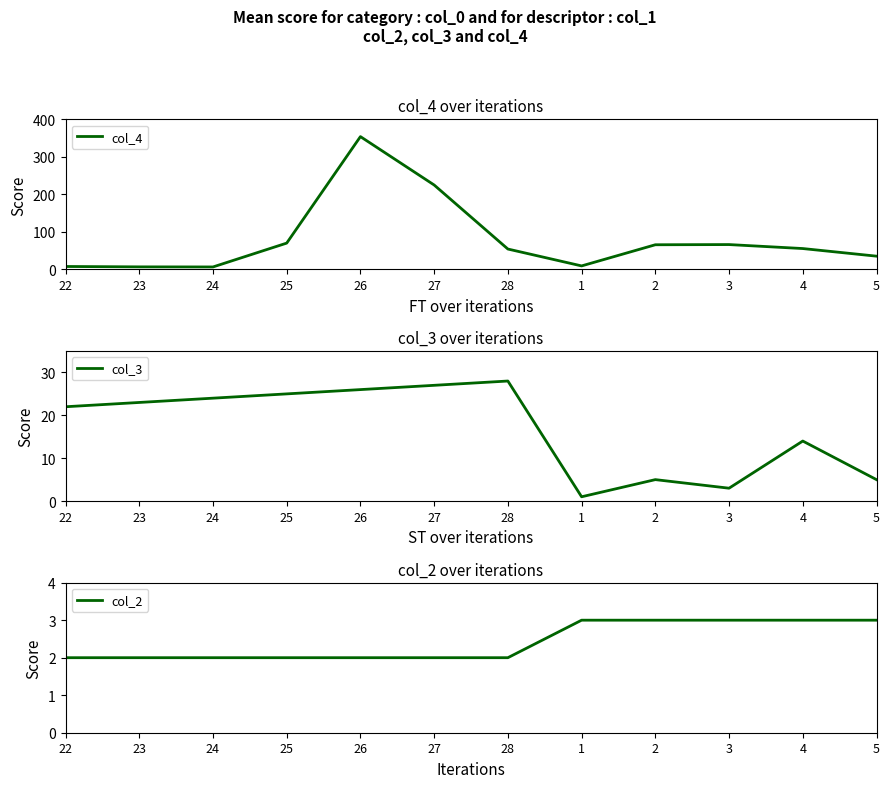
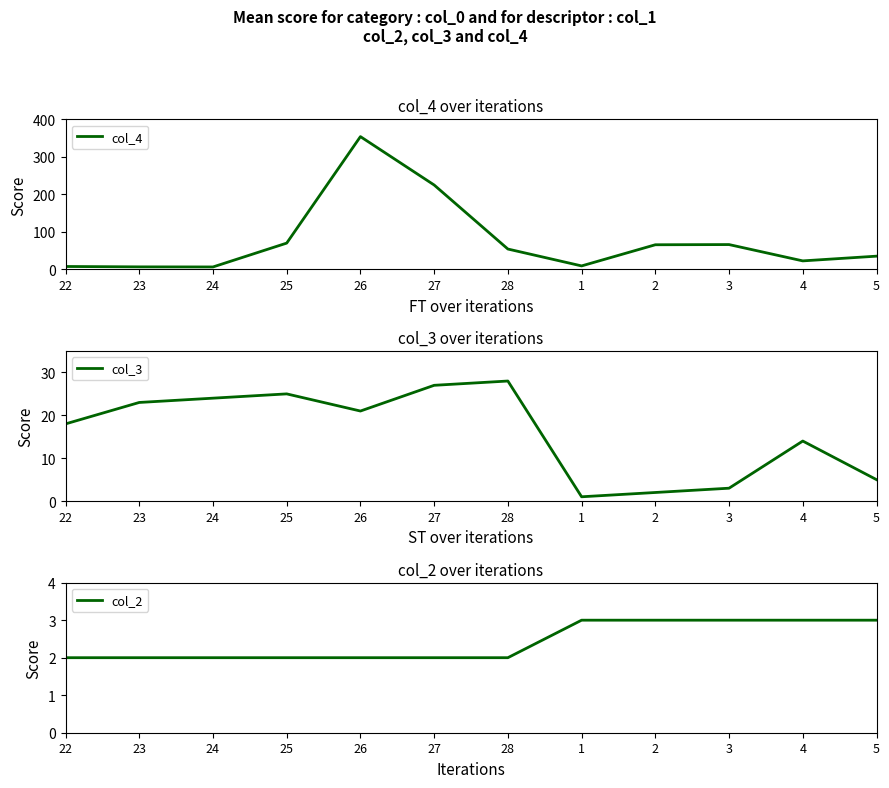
col_4 over iterations, 4: 60 -> 20
col_3 over iterations, 22: 22 -> 18
col_3 over iterations, 26: 26 -> 21
col_3 over iterations, 2: 5 -> 2
